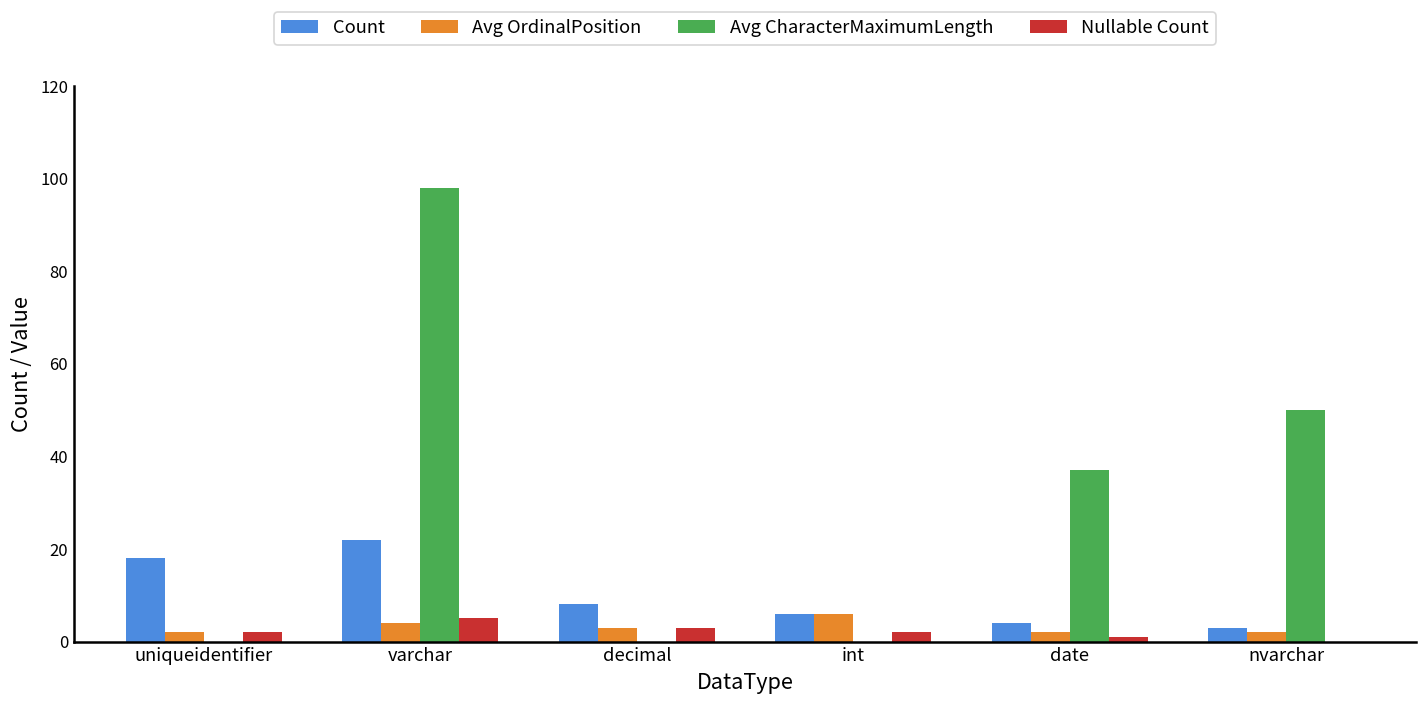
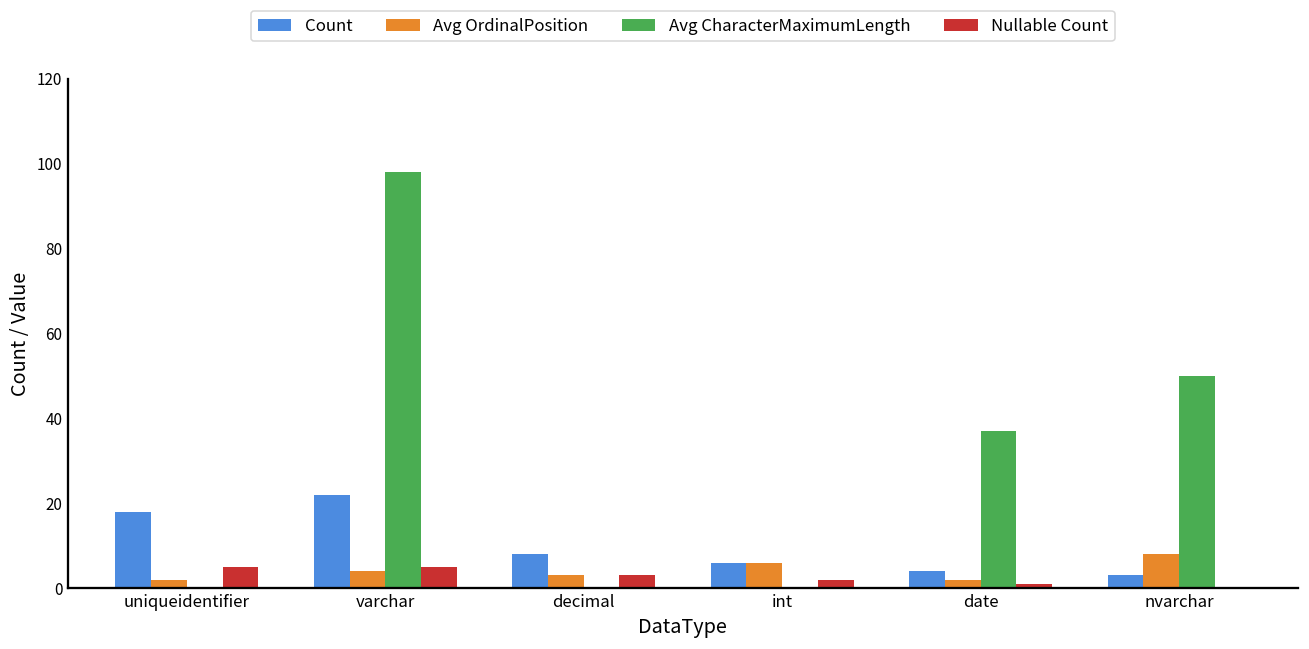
Nullable Count, uniqueidentifier: 2 -> 5
Avg OrdinalPosition, nvarchar: 2 -> 8
